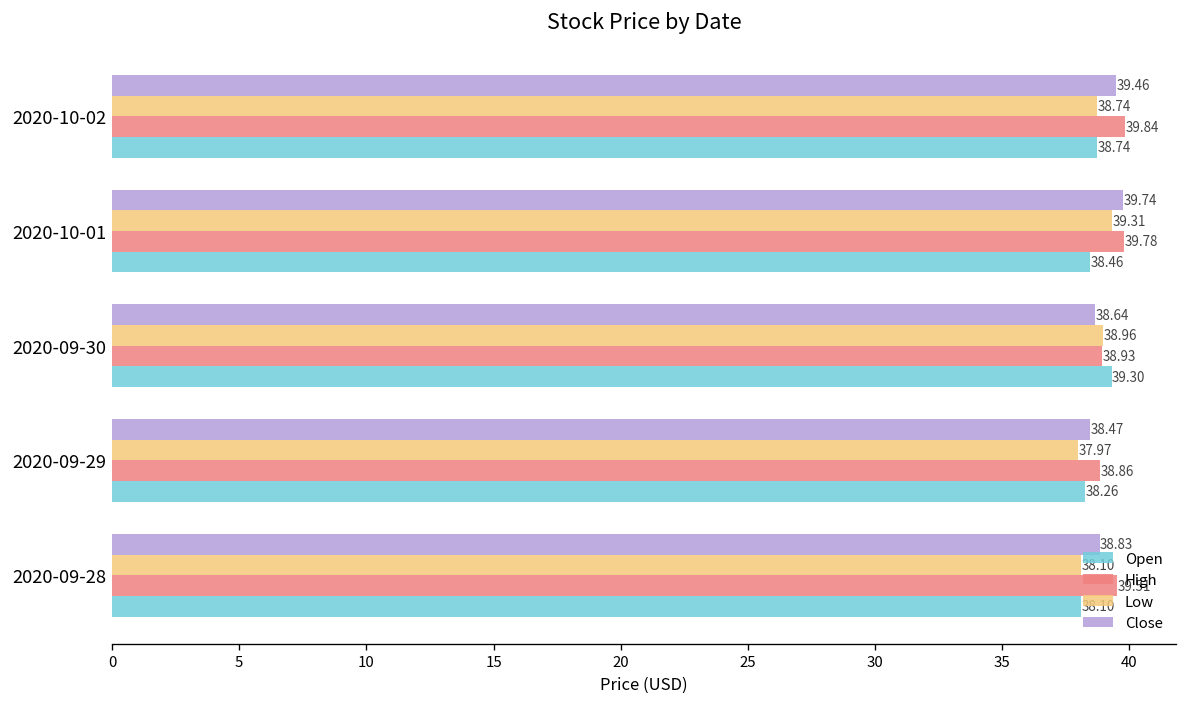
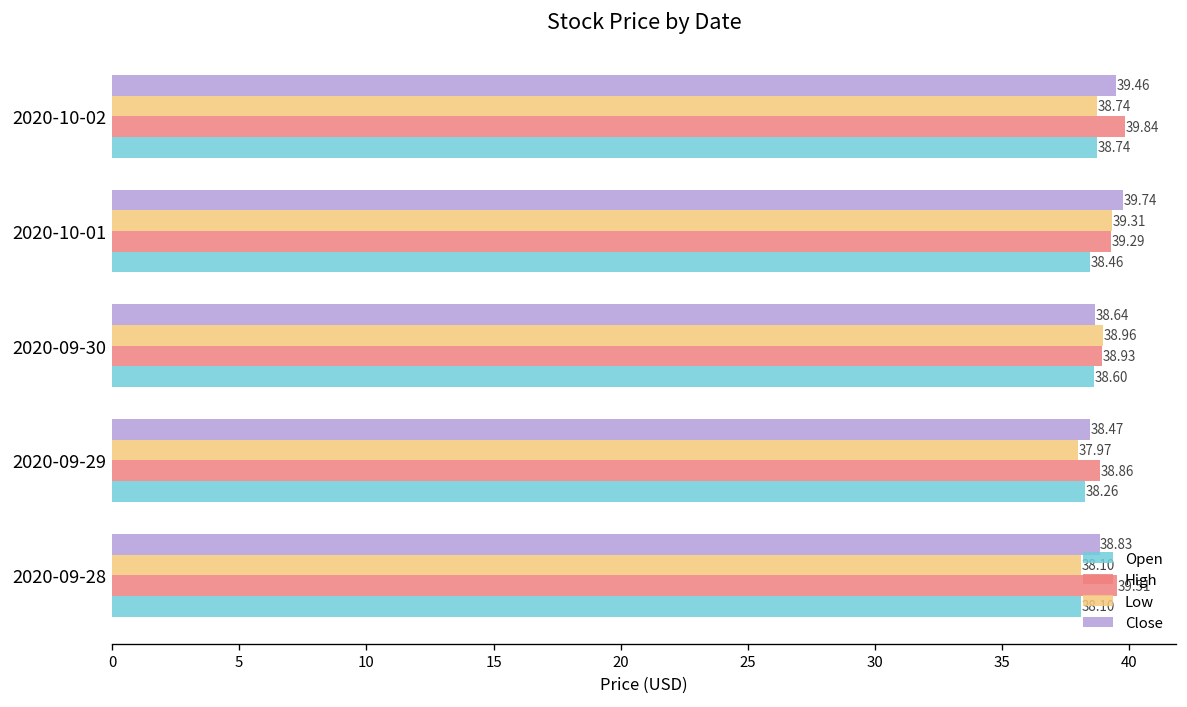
High, 2020-10-01: 39.78 -> 39.29
Open, 2020-09-30: 39.30 -> 38.60
